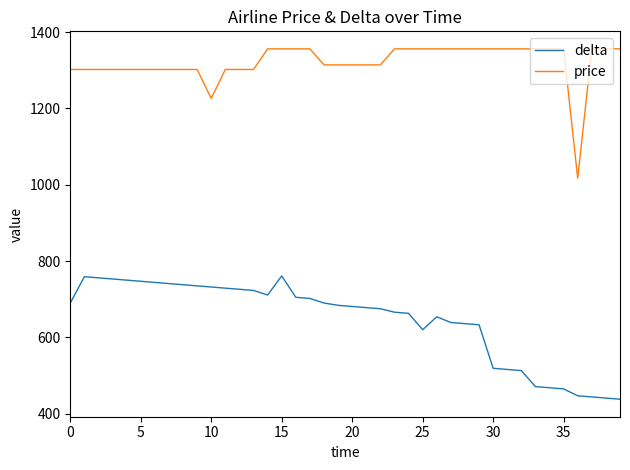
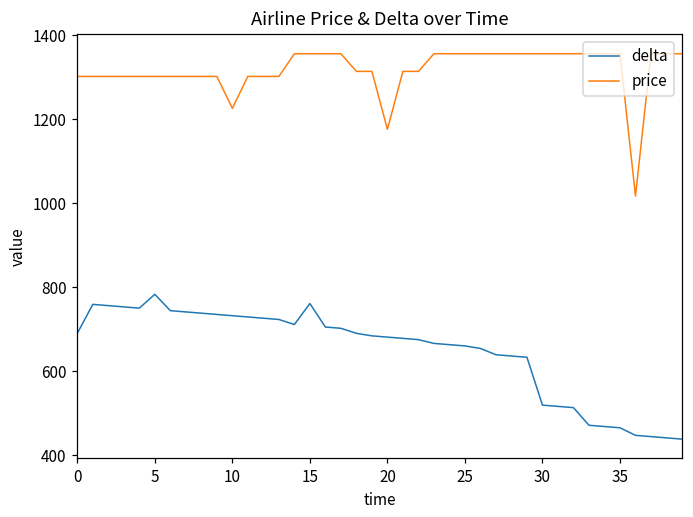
delta, 5: 750 -> 780
price, 20: 1310 -> 1180
delta, 25: 620 -> 660
